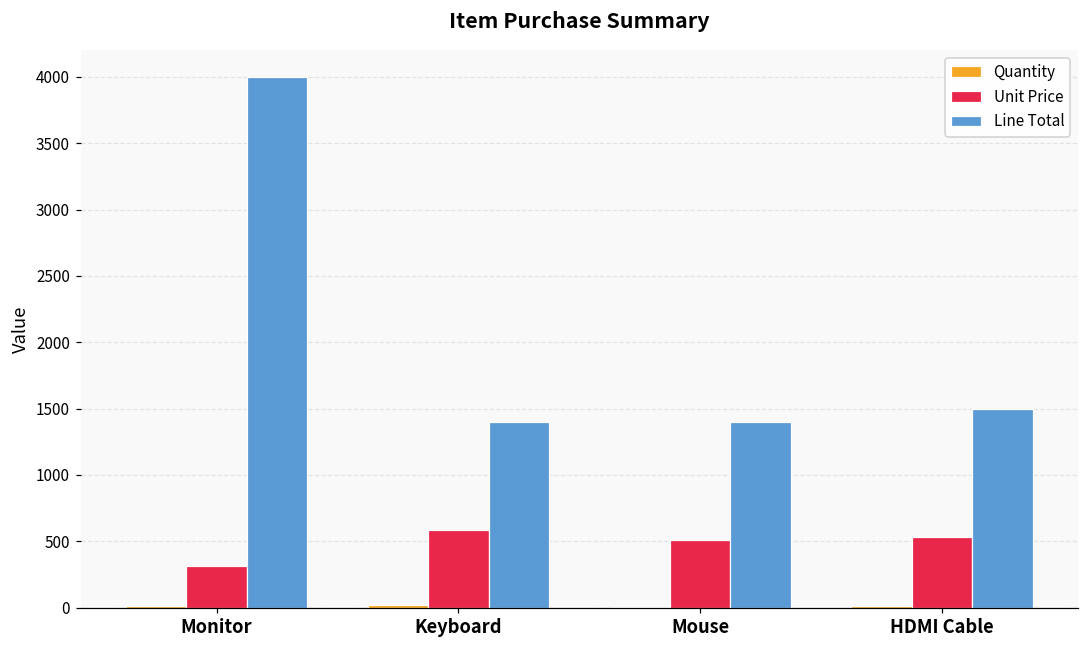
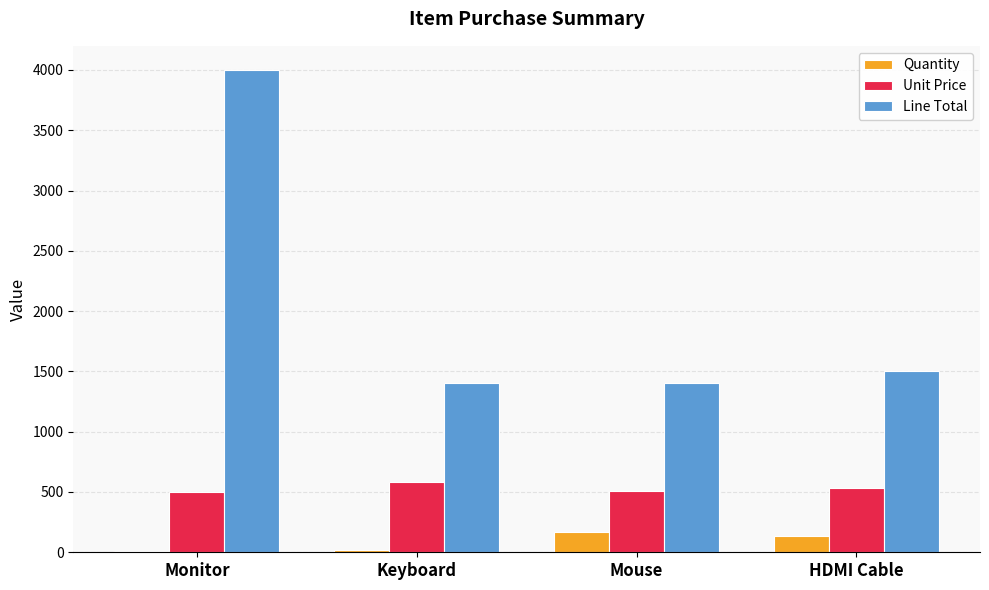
Unit Price, Monitor: 310 -> 500
Quantity, Mouse: 10 -> 170
Quantity, HDMI Cable: 10 -> 130
